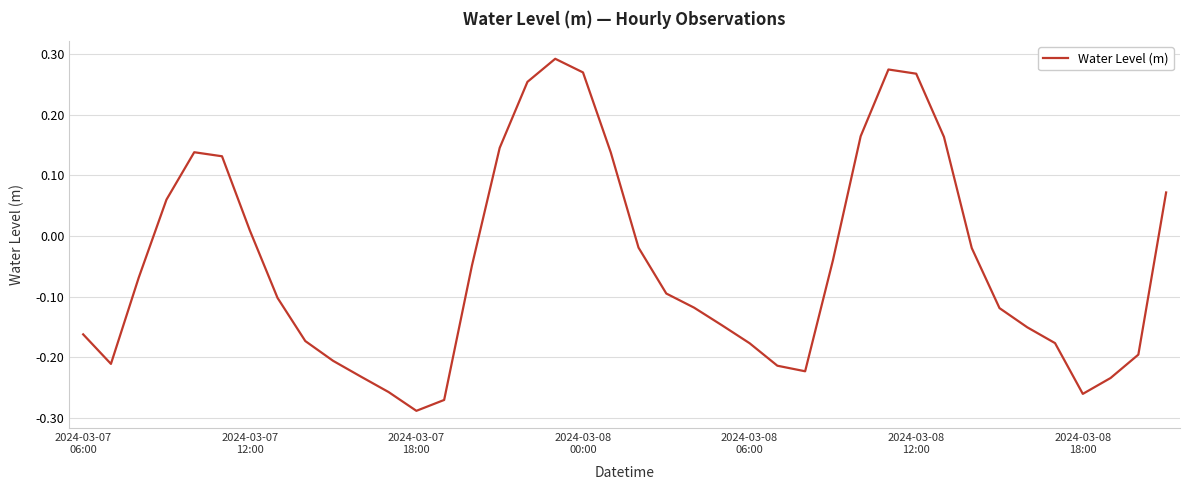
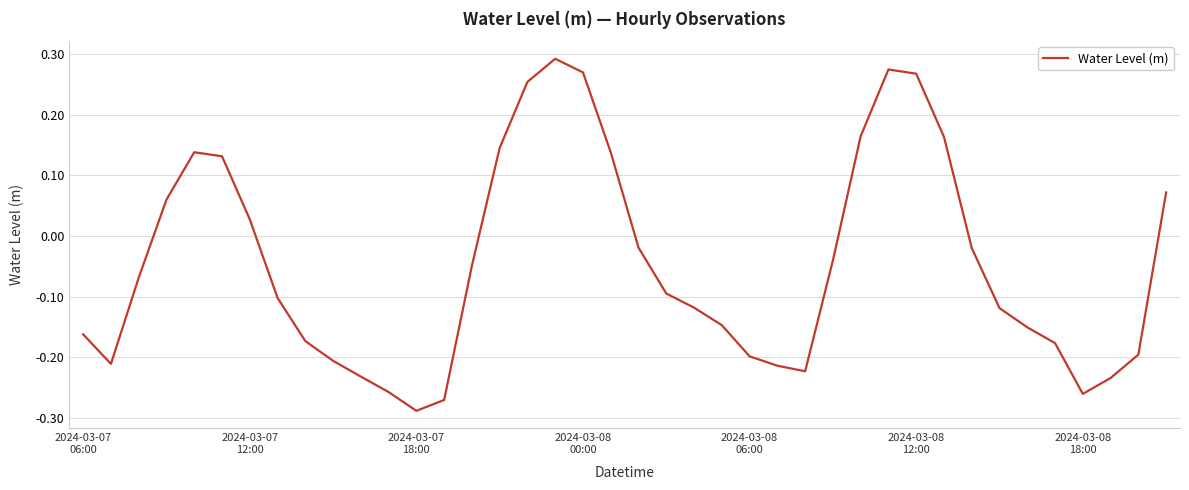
2024-03-07 12:00: 0.01 -> 0.03
2024-03-08 06:00: -0.18 -> -0.20
